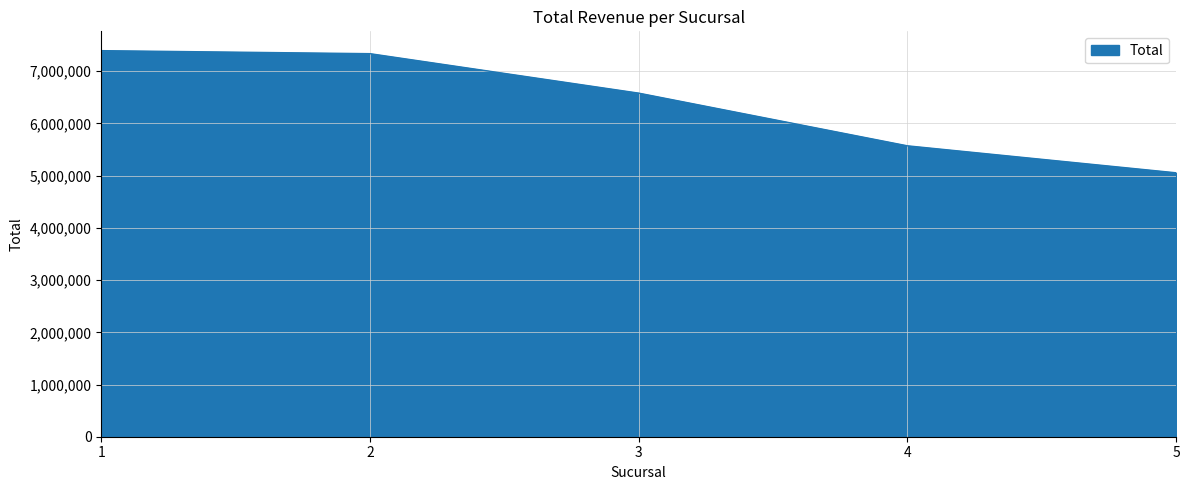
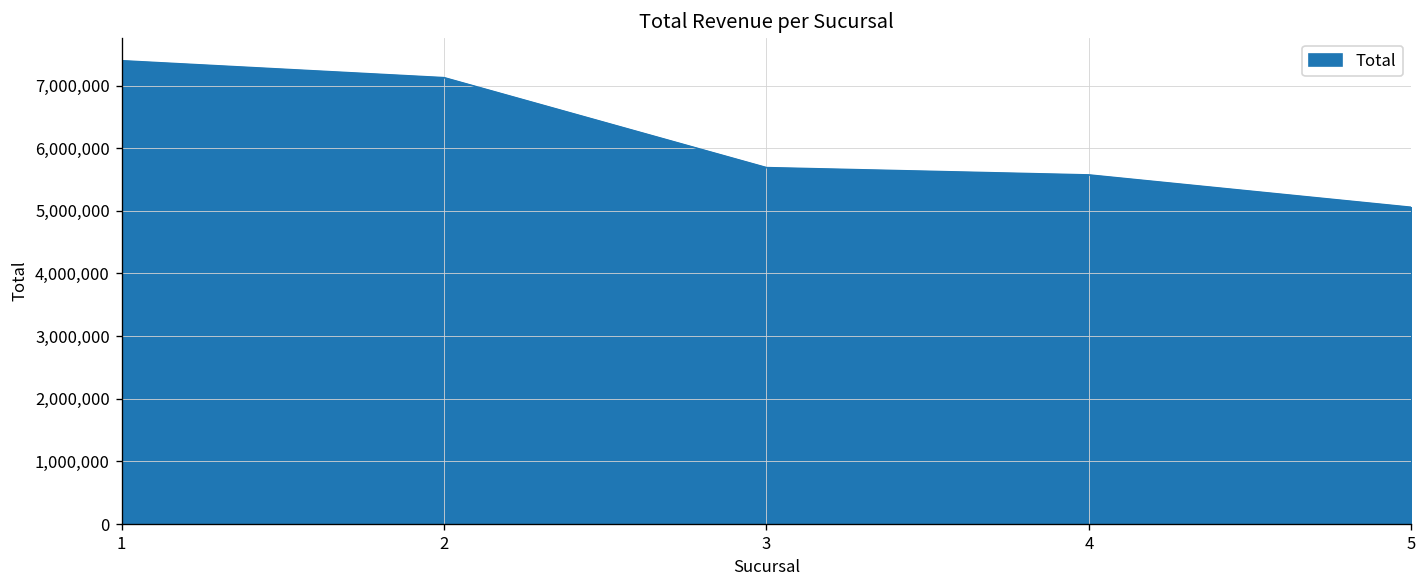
2: 7,300,000 -> 7,100,000
3: 6,600,000 -> 5,700,000
